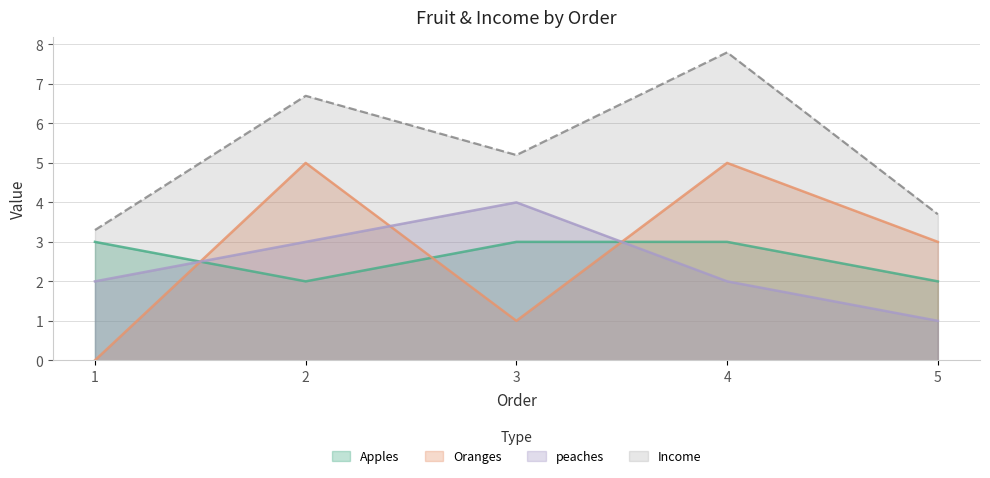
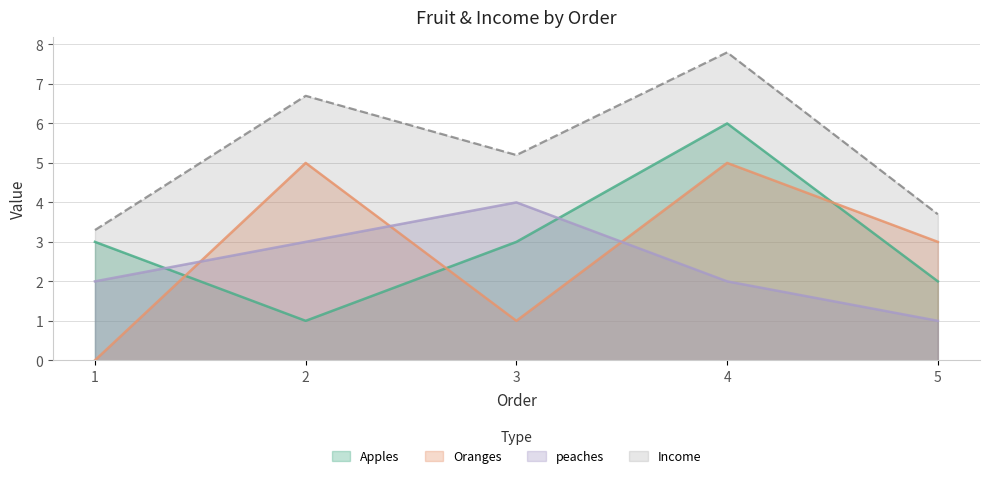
Apples, 2: 2 -> 1
Apples, 4: 3 -> 6
